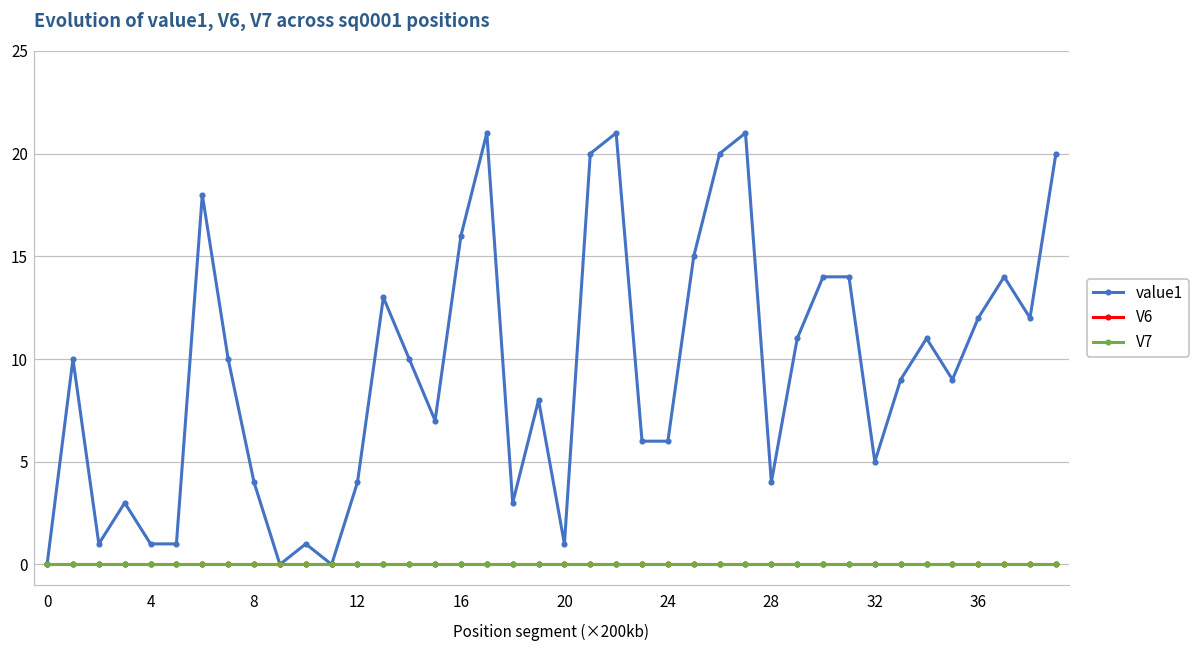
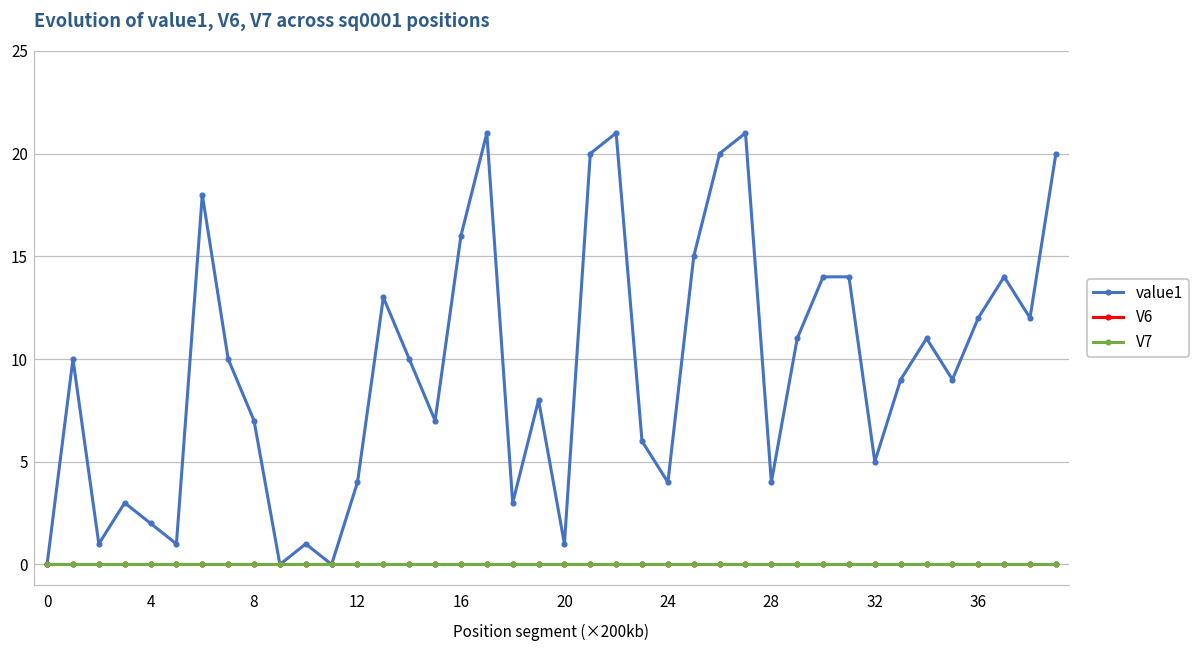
value1, 4: 1 -> 2
value1, 8: 4 -> 7
value1, 24: 6 -> 4
